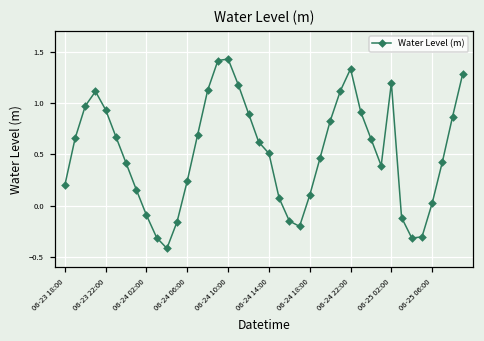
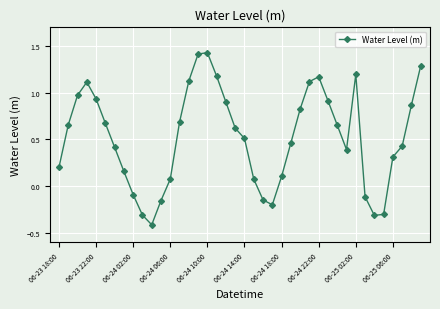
06-24 06:00: 0.2 -> 0.1
06-24 22:00: 1.3 -> 1.2
06-25 06:00: 0.0 -> 0.3
